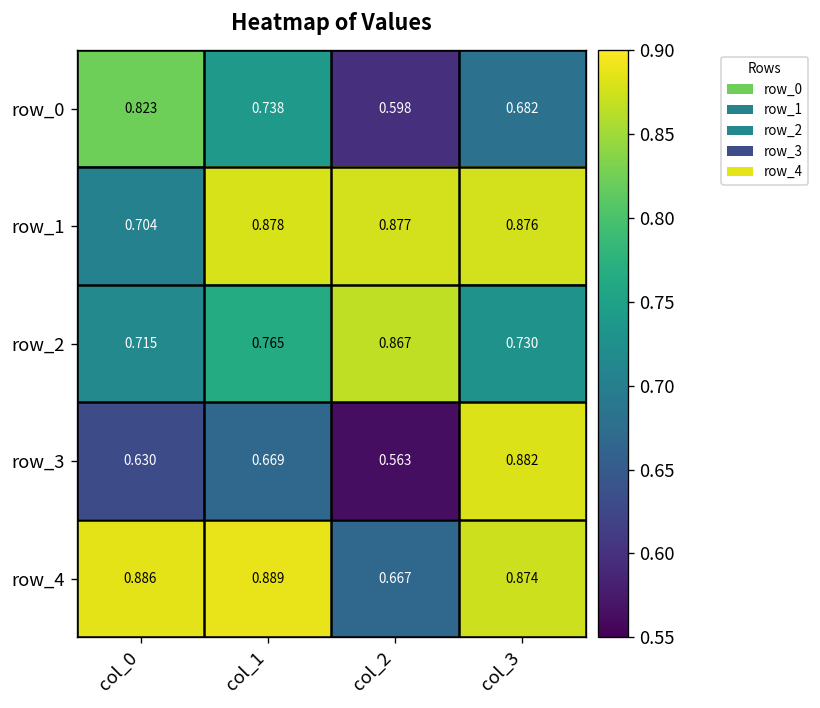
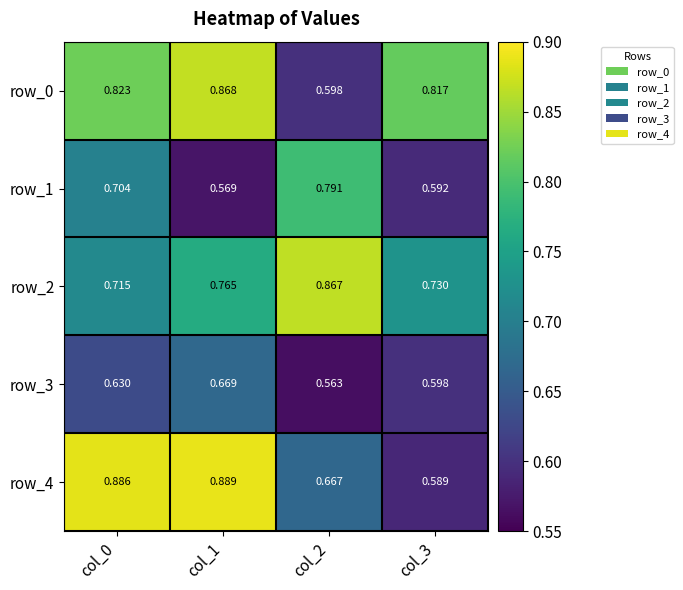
row_0, col_1: 0.738 -> 0.868
row_0, col_3: 0.682 -> 0.817
row_1, col_1: 0.878 -> 0.569
row_1, col_2: 0.877 -> 0.791
row_1, col_3: 0.876 -> 0.592
row_3, col_3: 0.882 -> 0.598
row_4, col_3: 0.874 -> 0.589
